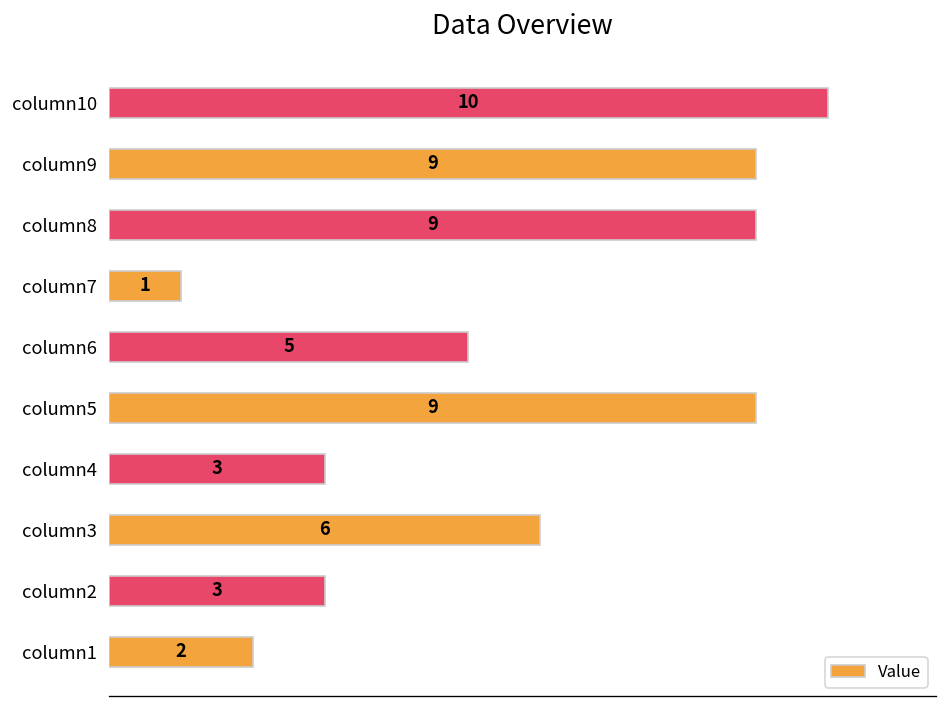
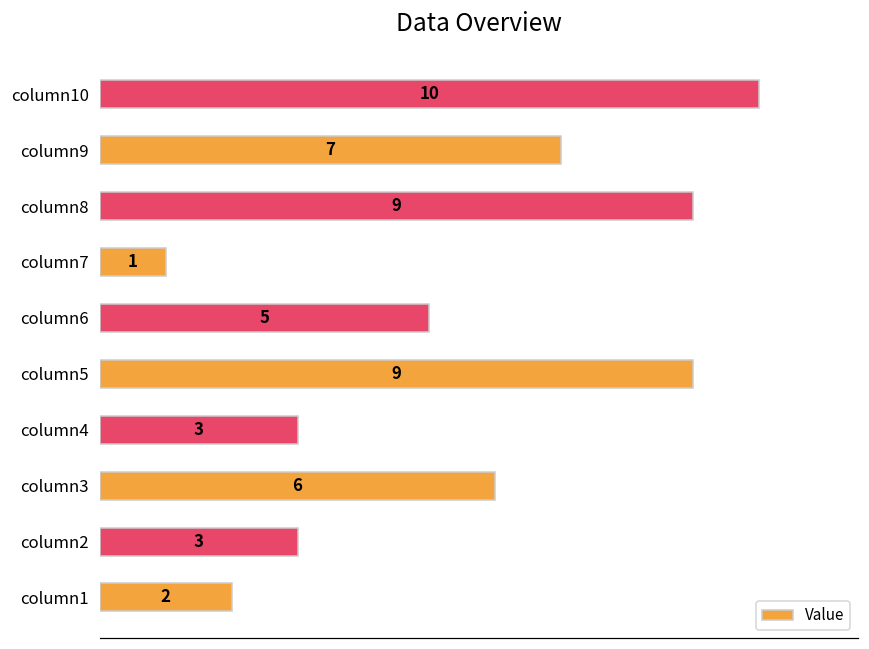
column9: 9 -> 7
